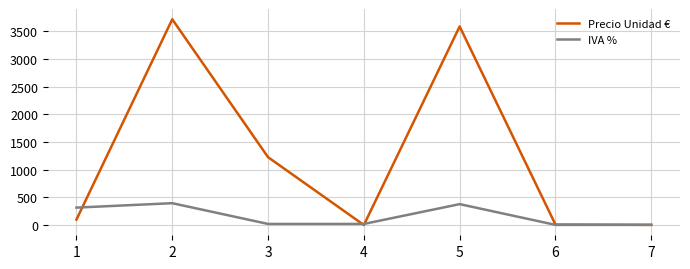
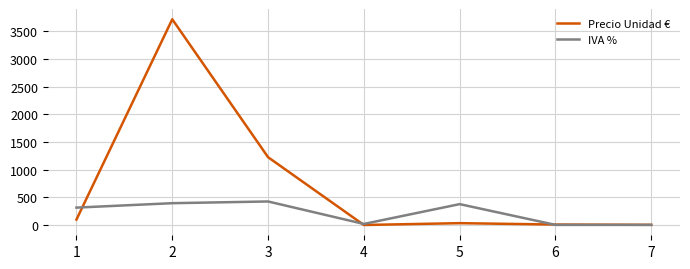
IVA %, 3: 0 -> 400
Precio Unidad €, 5: 3600 -> 0
